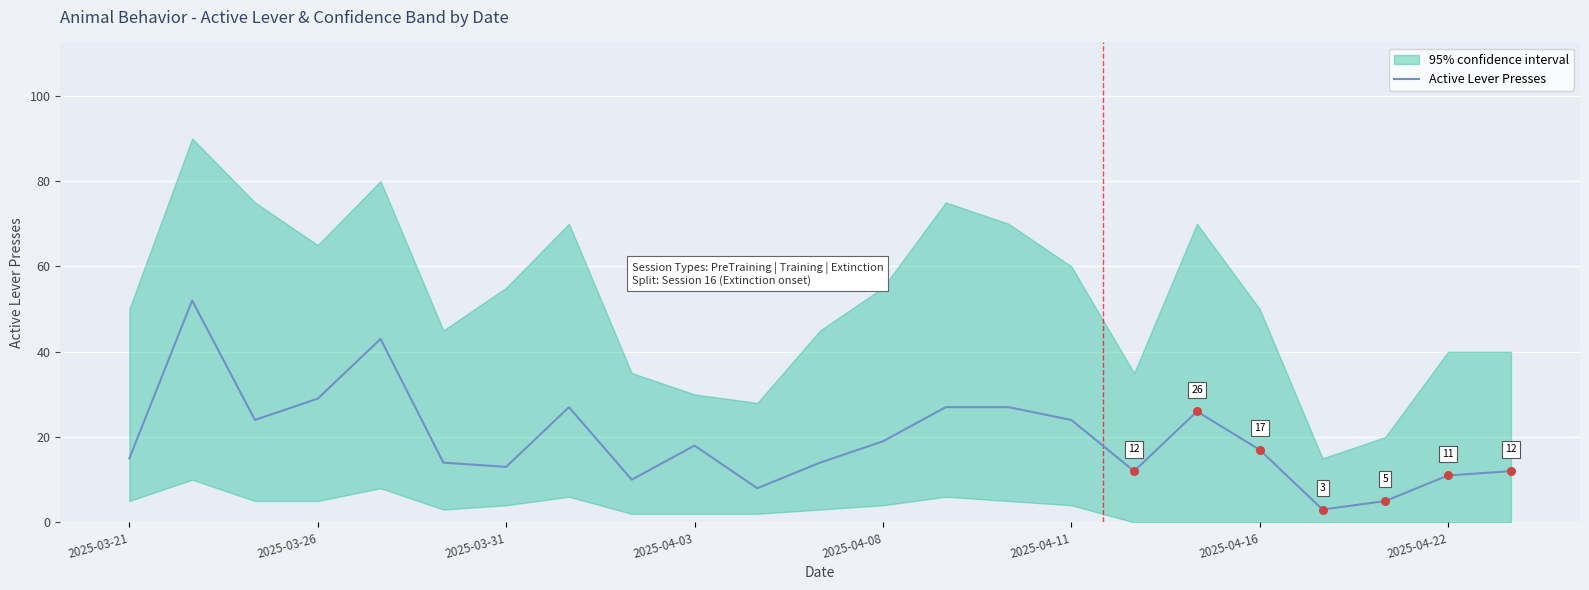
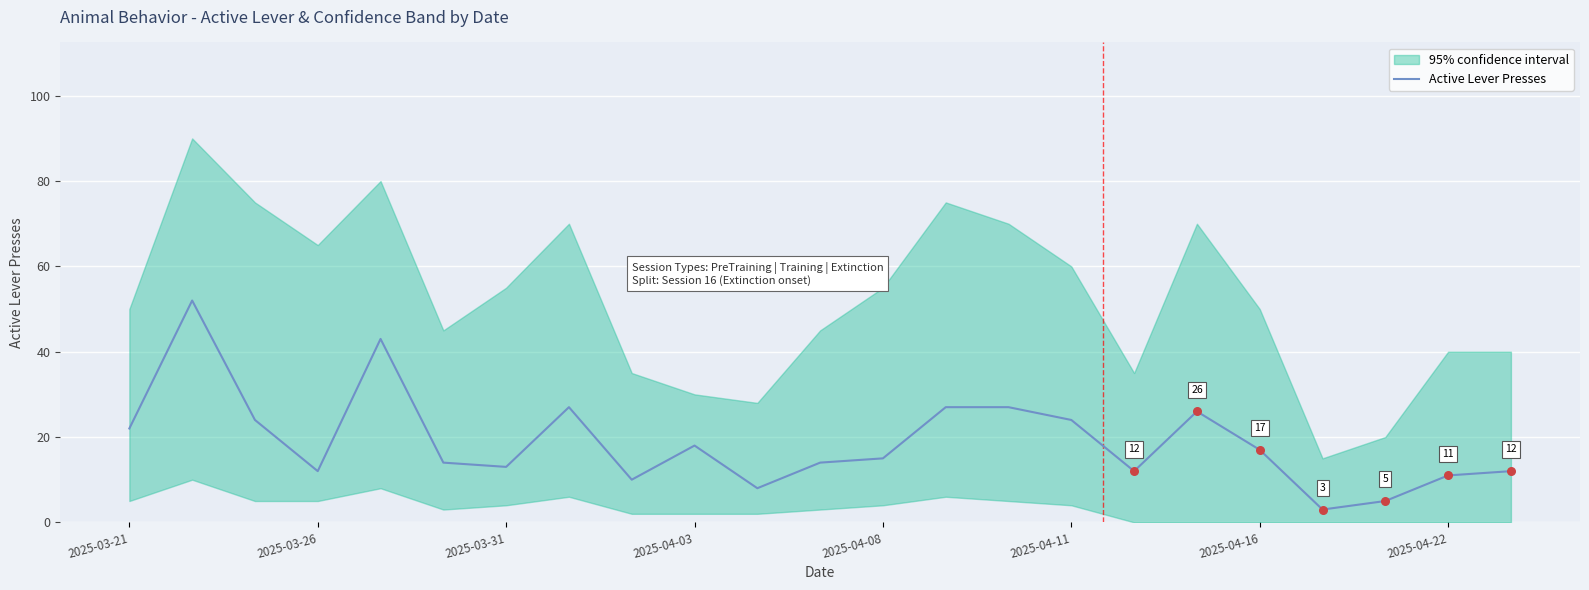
Active Lever Presses, 2025-03-21: 15 -> 22
Active Lever Presses, 2025-03-26: 29 -> 12
Active Lever Presses, 2025-04-08: 19 -> 15
